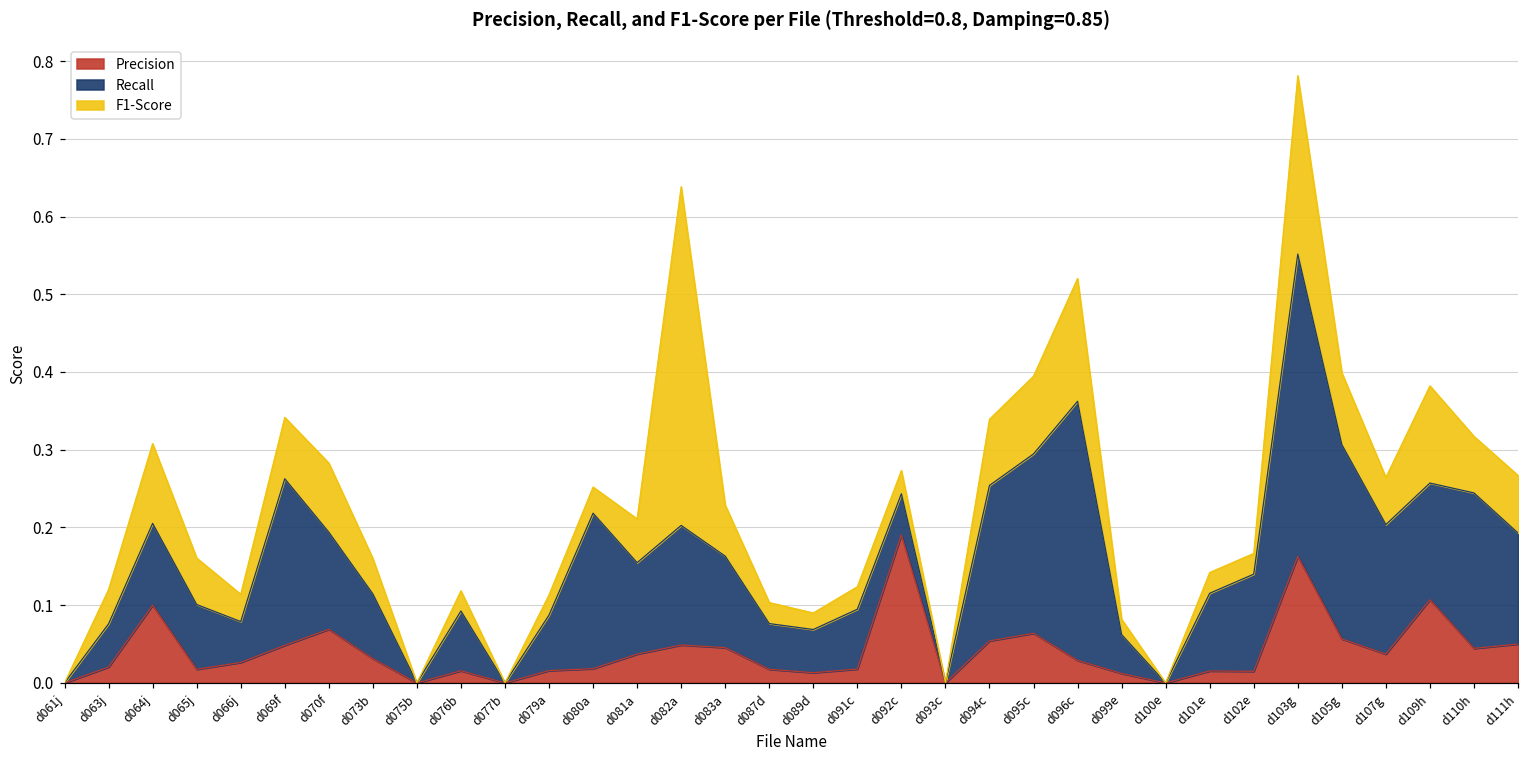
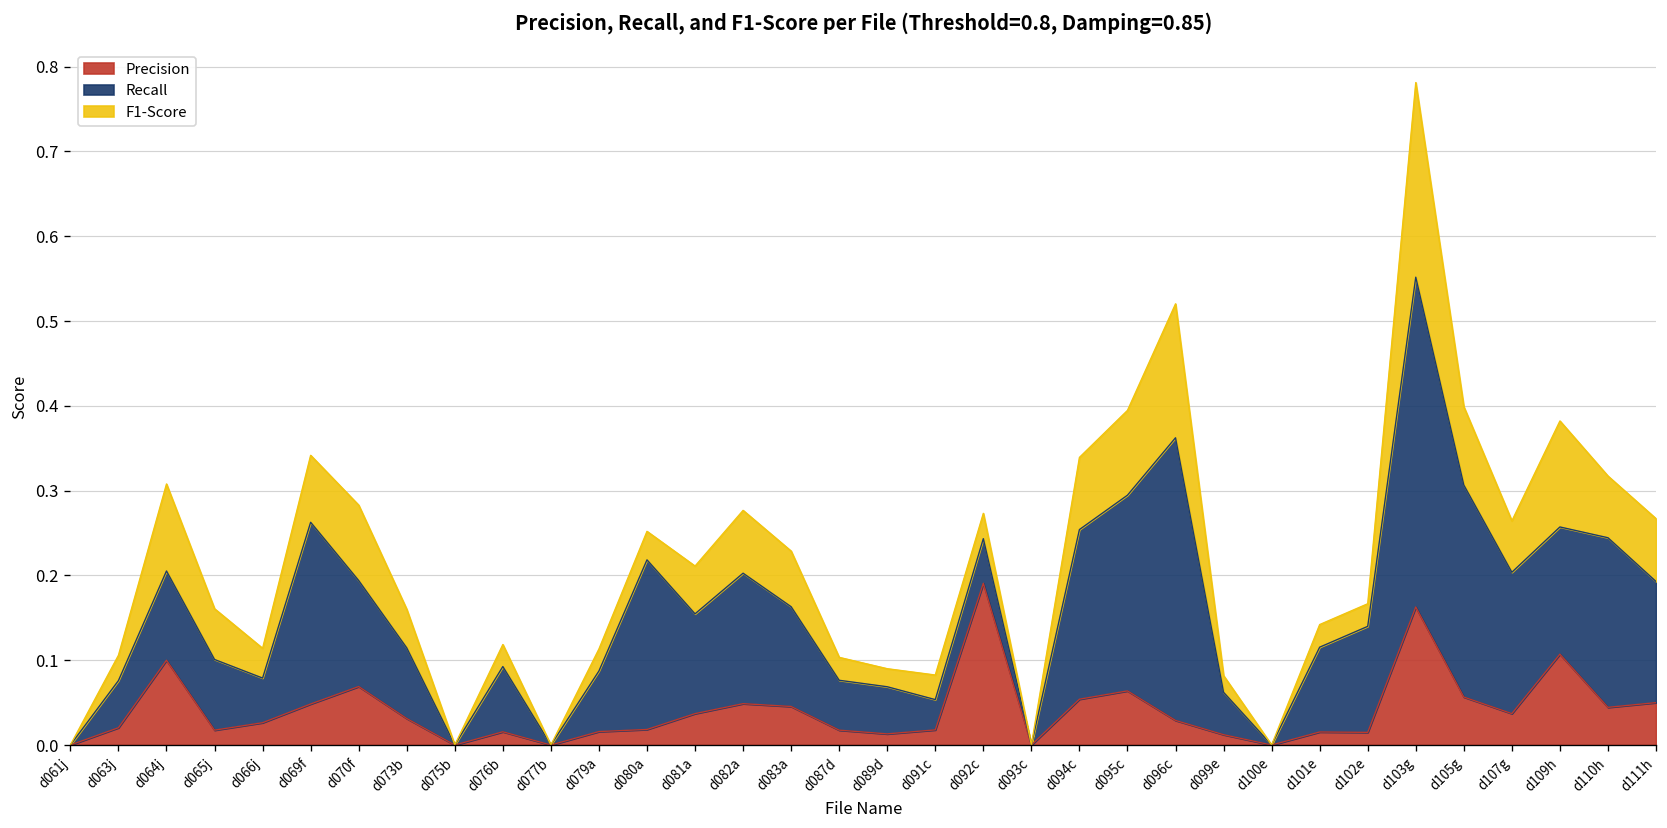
F1-Score, d063j: 0.04 -> 0.03
F1-Score, d082a: 0.44 -> 0.07
Recall, d091c: 0.08 -> 0.04
